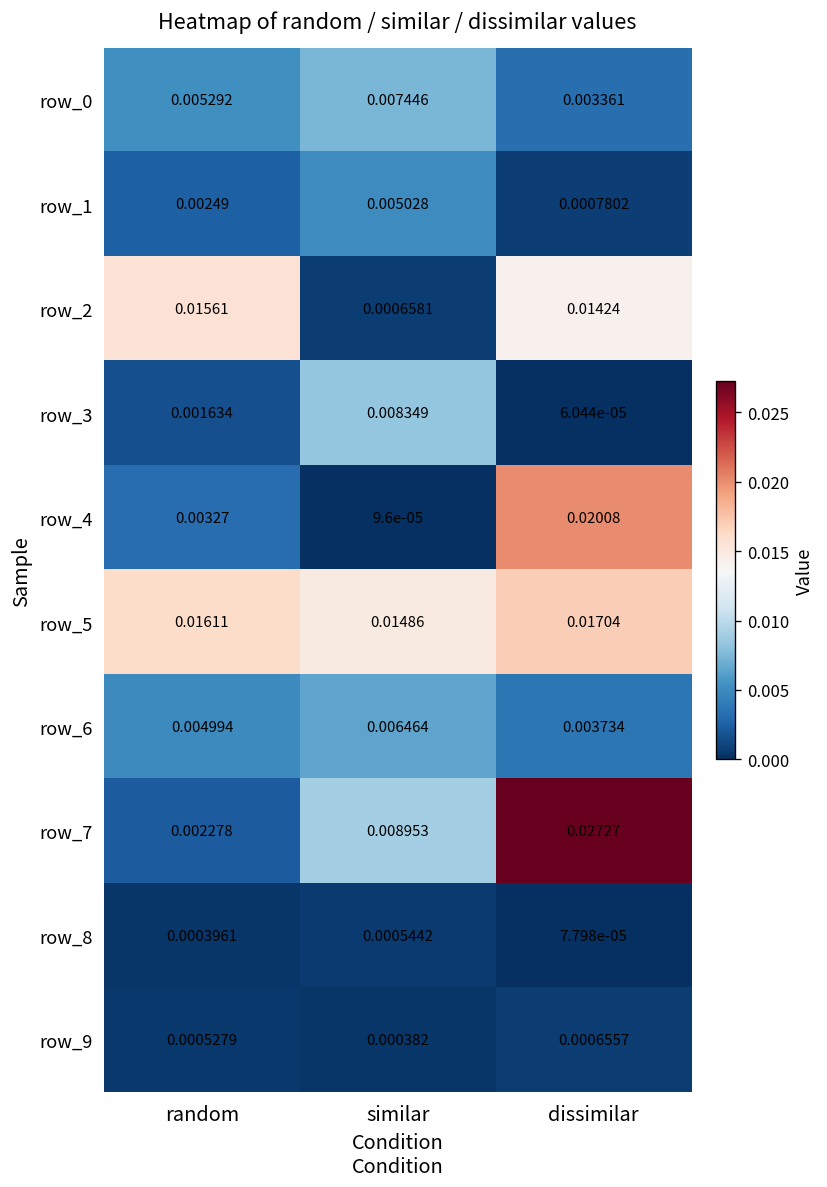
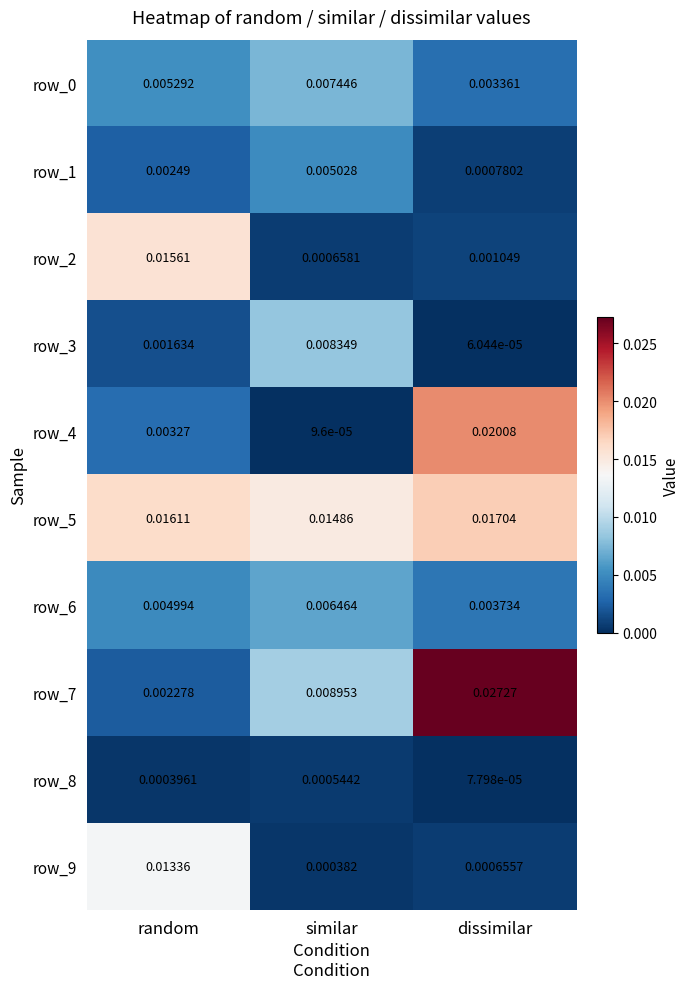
row_2, dissimilar: 0.01424 -> 0.001049
row_9, random: 0.0005279 -> 0.01336
